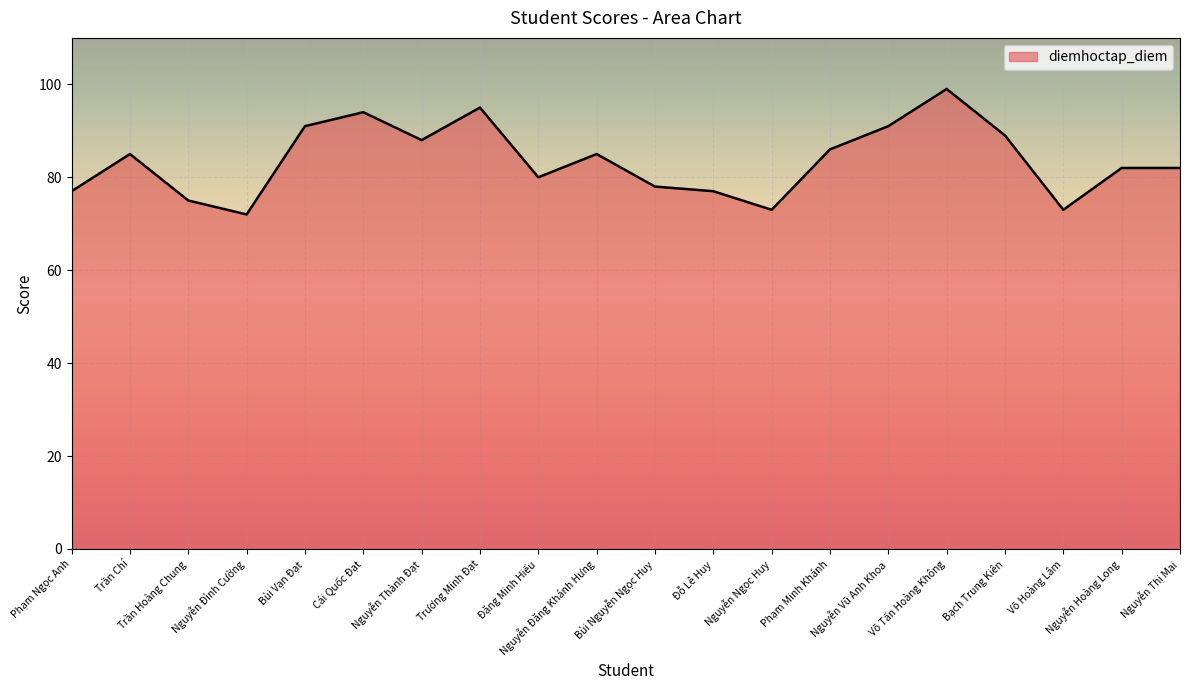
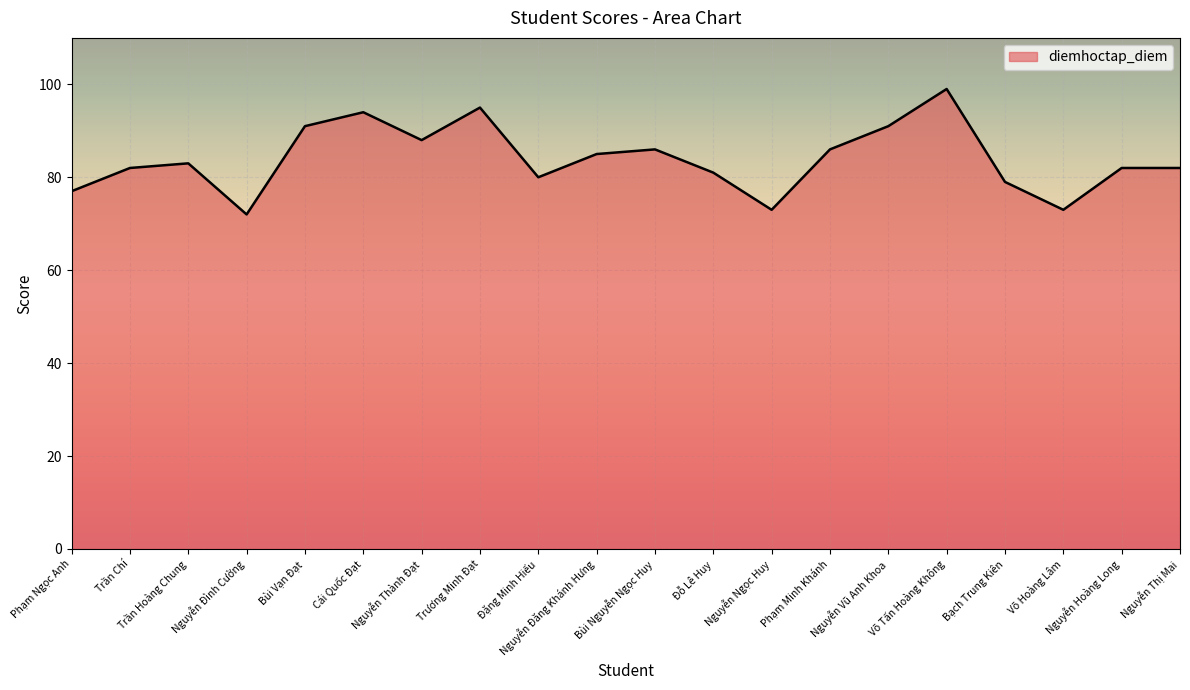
Trần Chí: 85 -> 82
Trần Hoàng Chung: 75 -> 83
Bùi Nguyễn Ngọc Huy: 78 -> 86
Đỗ Lê Huy: 77 -> 81
Bạch Trung Kiên: 89 -> 79
